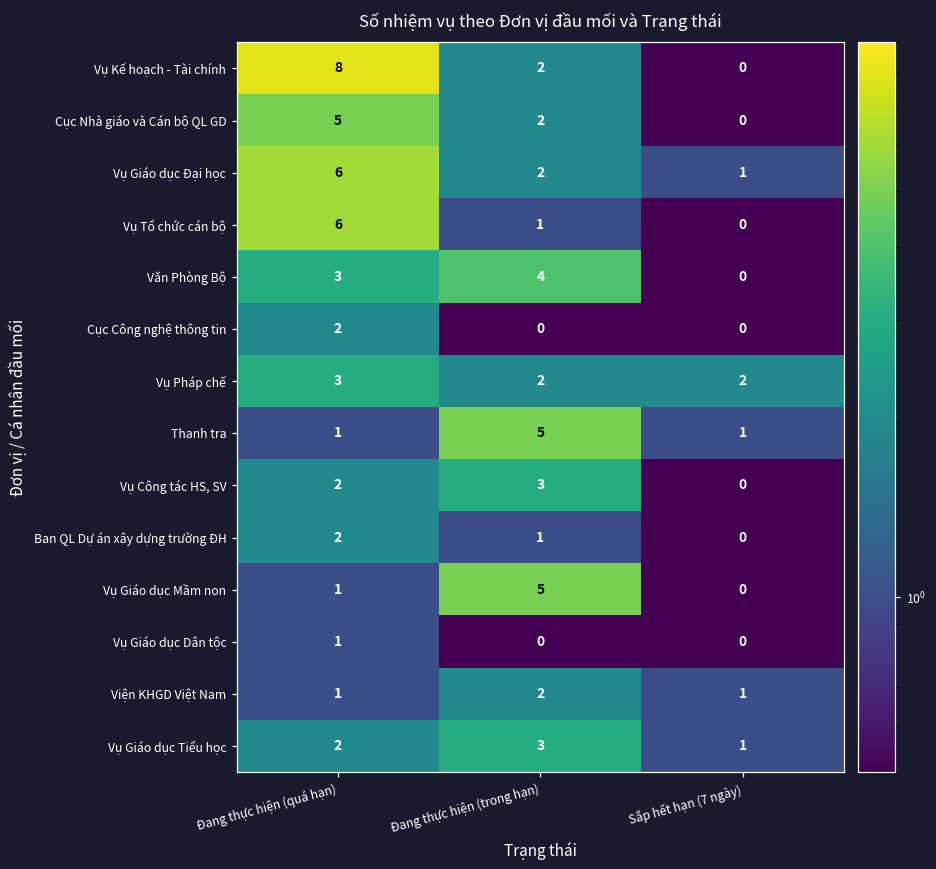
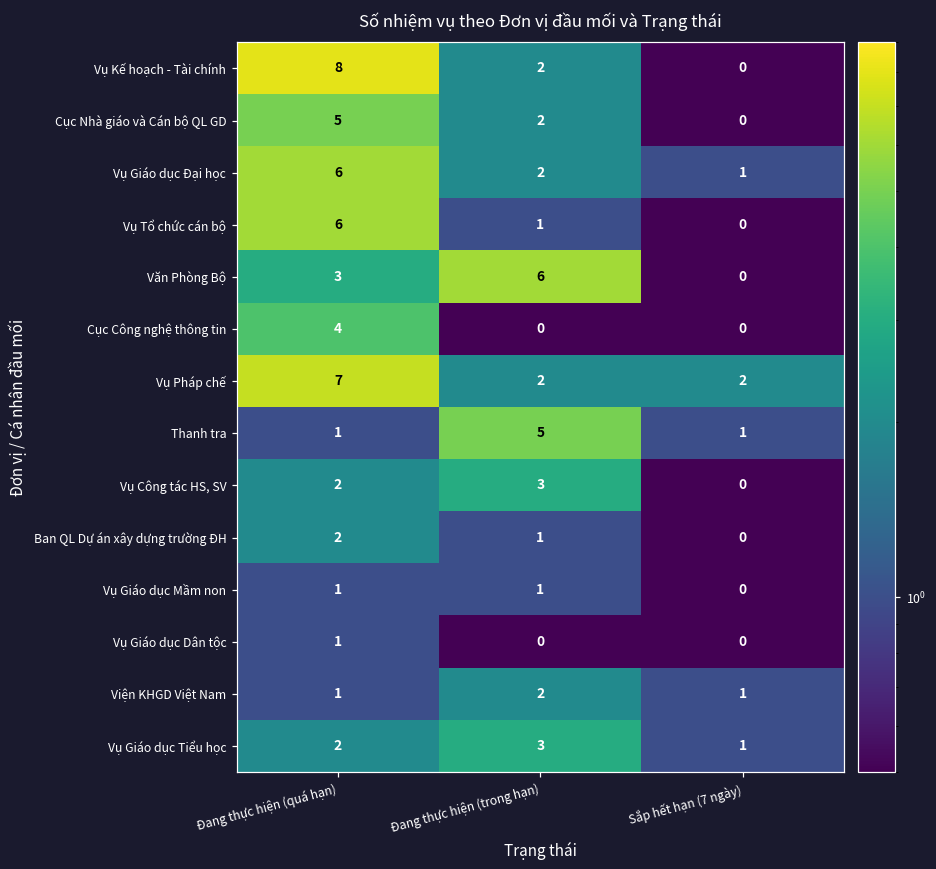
Văn Phòng Bộ, Đang thực hiện (trong hạn): 4 -> 6
Cục Công nghệ thông tin, Đang thực hiện (quá hạn): 2 -> 4
Vụ Pháp chế, Đang thực hiện (quá hạn): 3 -> 7
Vụ Giáo dục Mầm non, Đang thực hiện (trong hạn): 5 -> 1
